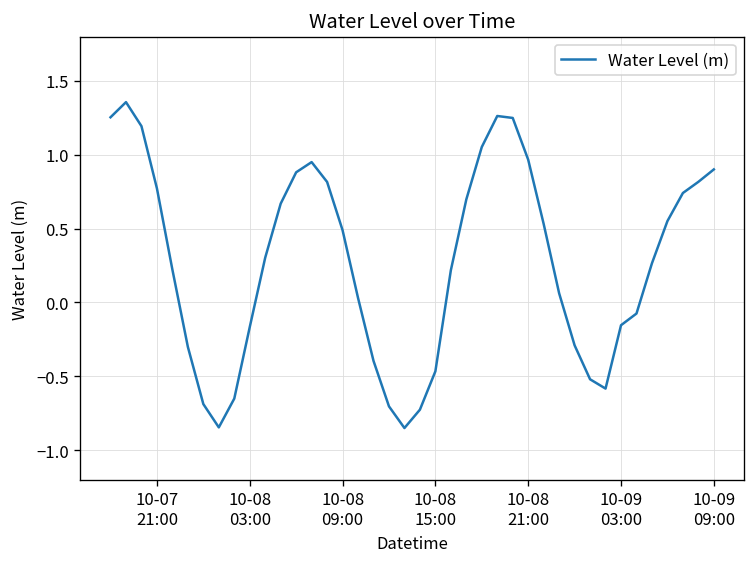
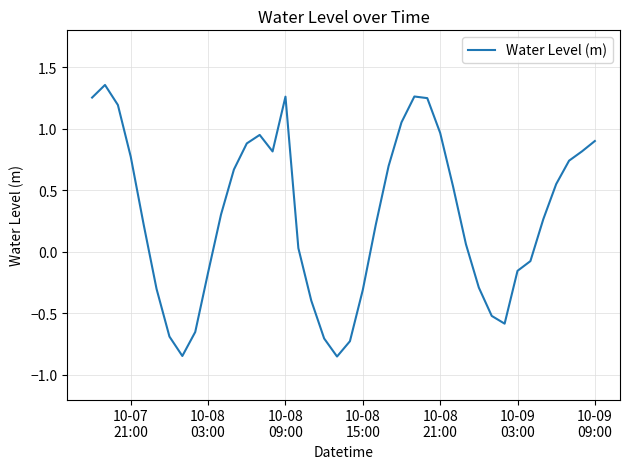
10-08 09:00: 0.49 -> 1.26
10-08 15:00: -0.47 -> -0.31
